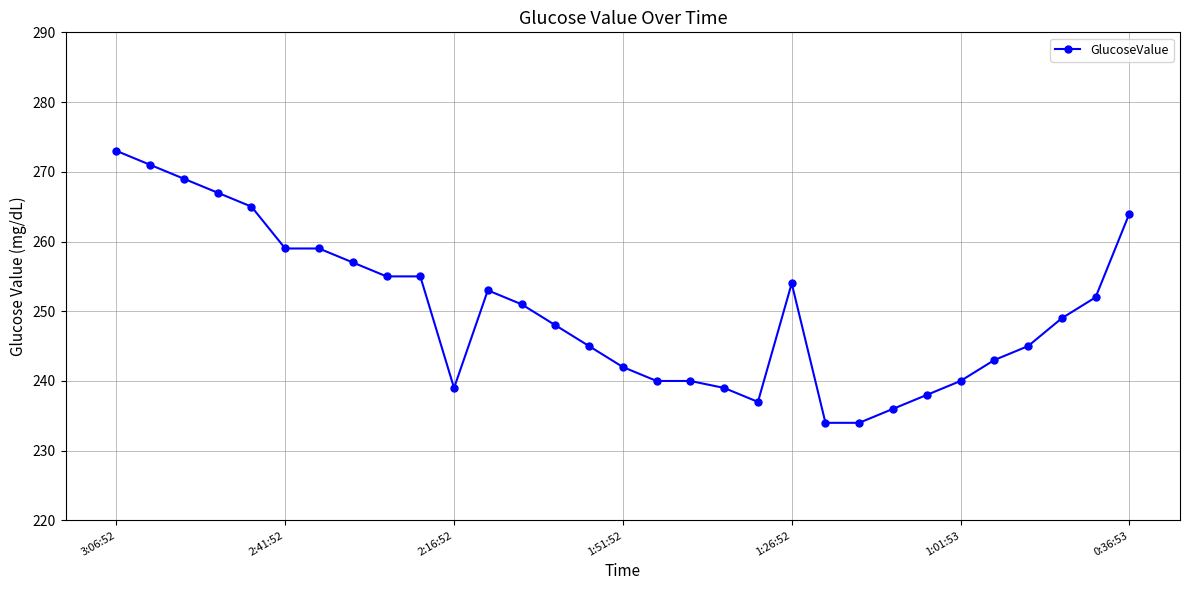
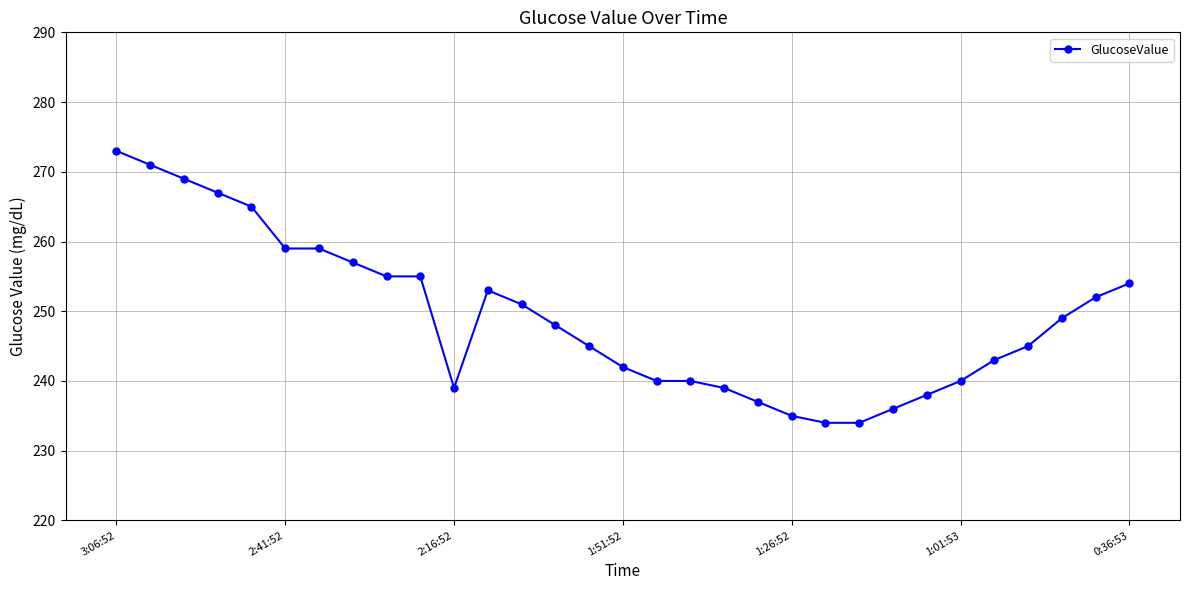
1:26:52: 254 -> 235
0:36:53: 264 -> 254
